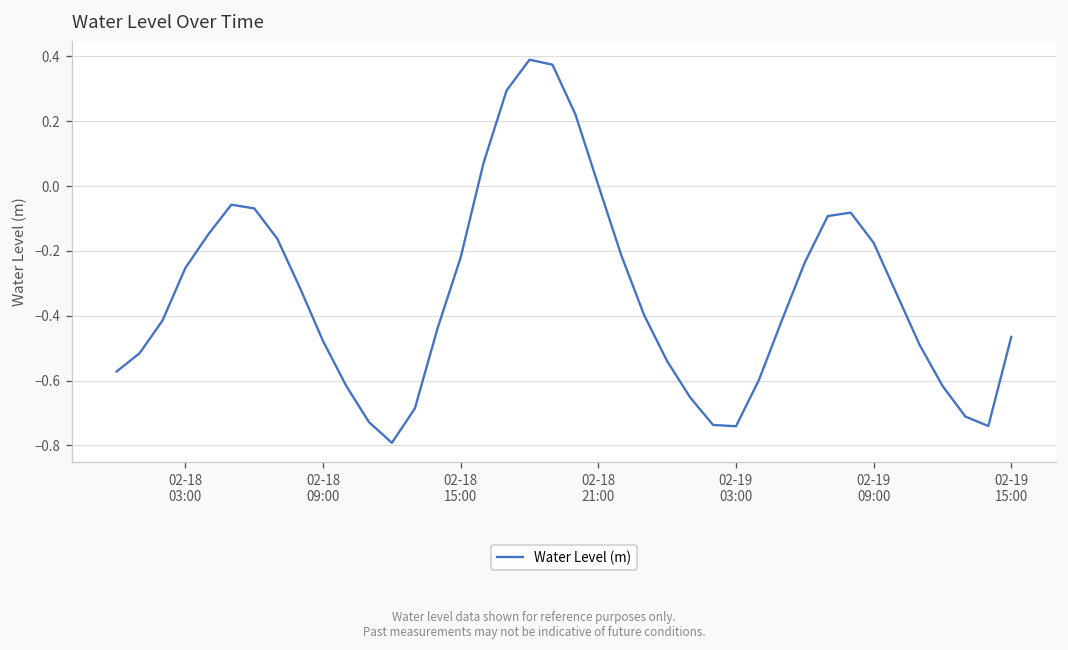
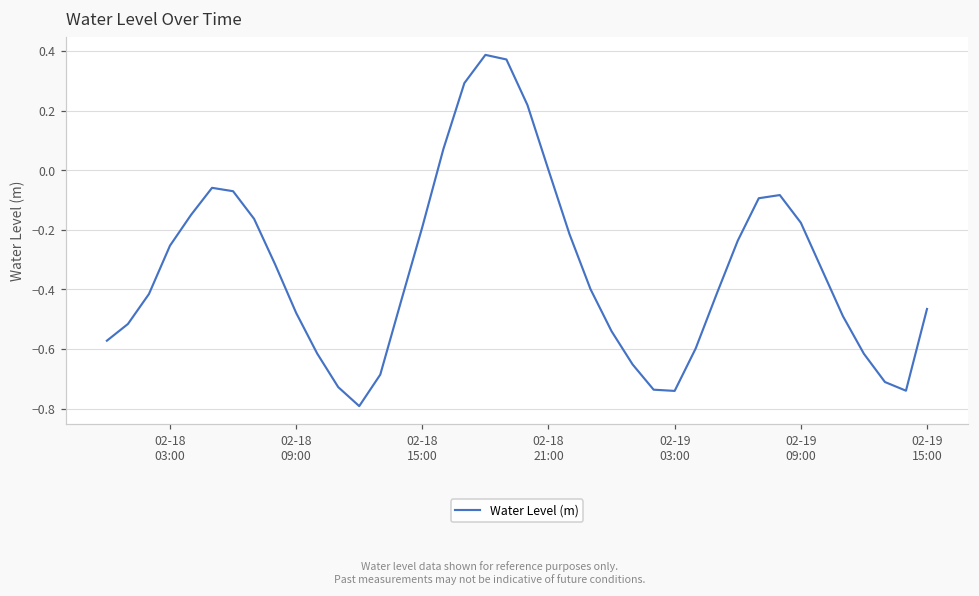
02-18 15:00: -0.22 -> -0.19
